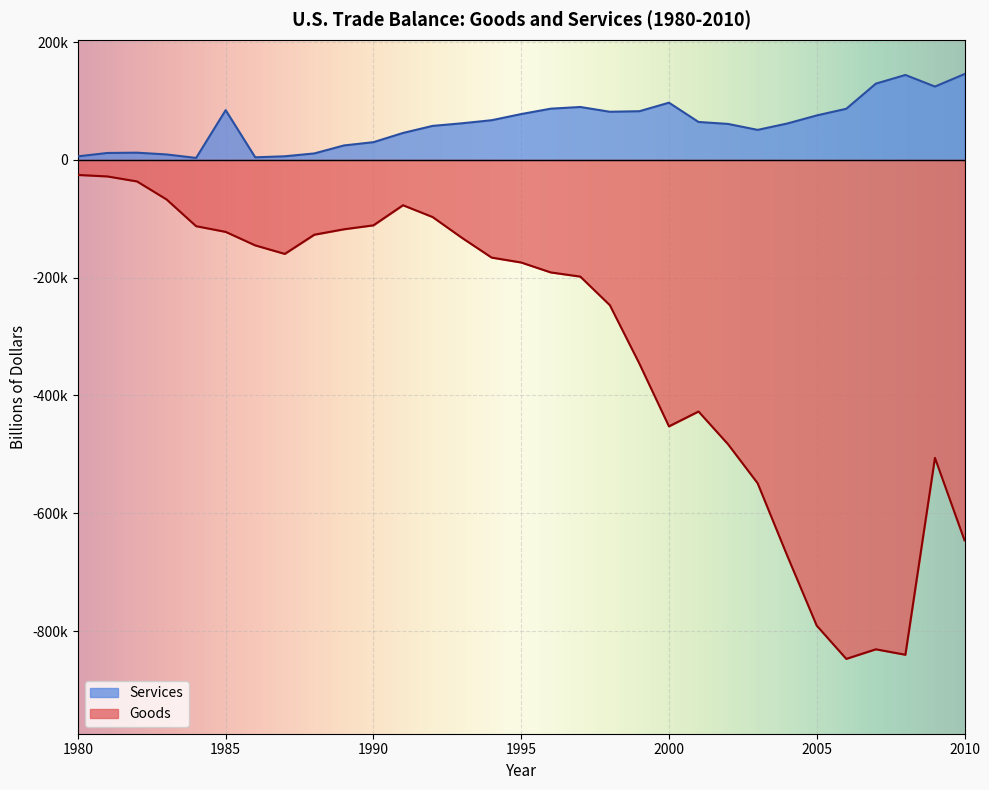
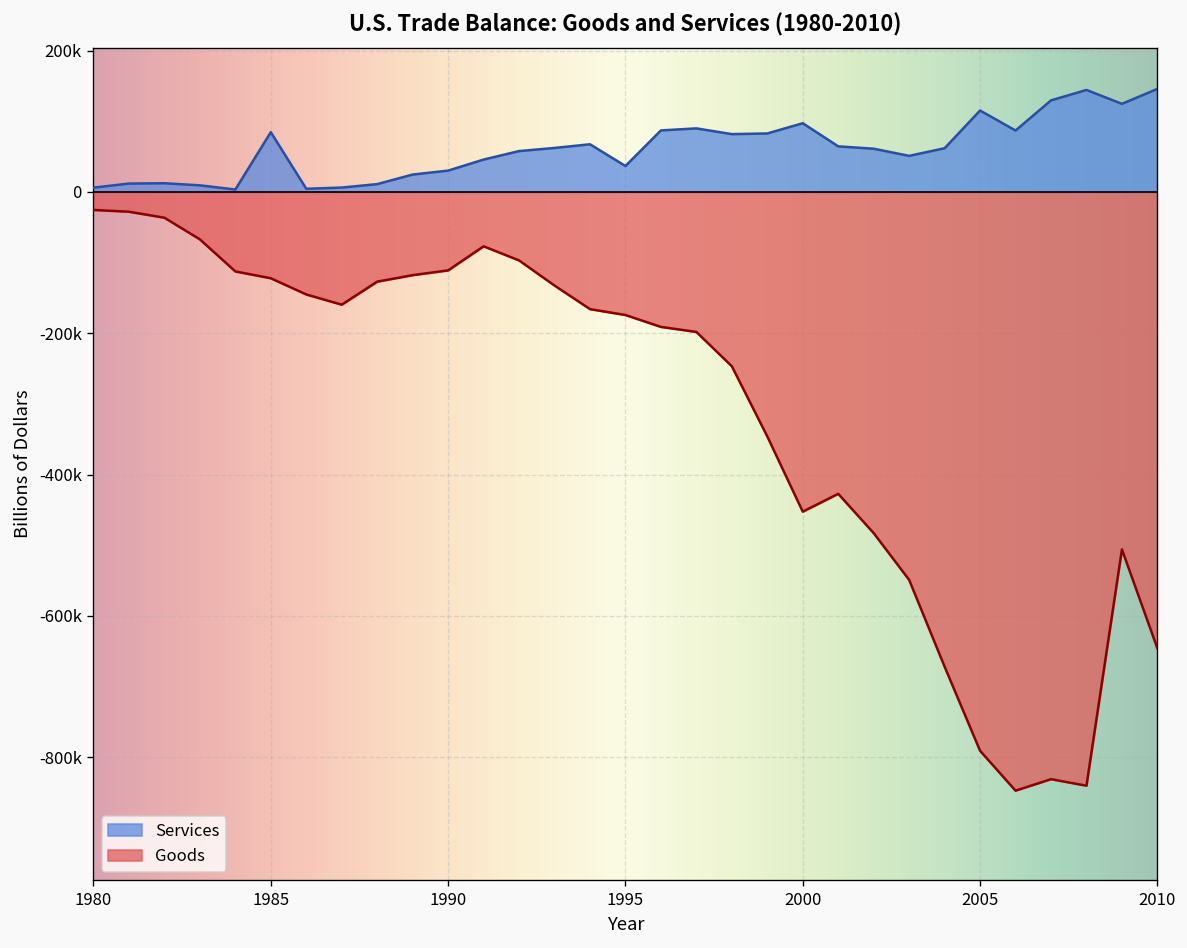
Services, 1995: 80000 -> 40000
Services, 2005: 80000 -> 120000
